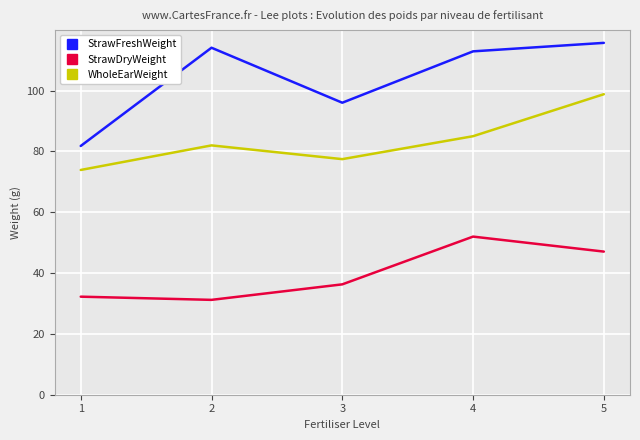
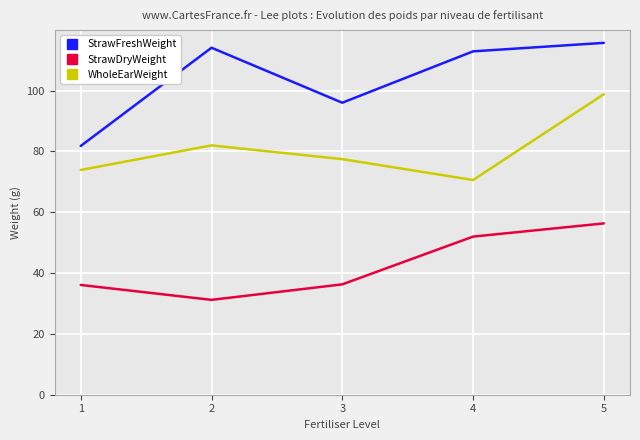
StrawDryWeight, 1: 32 -> 36
WholeEarWeight, 4: 85 -> 71
StrawDryWeight, 5: 47 -> 56
